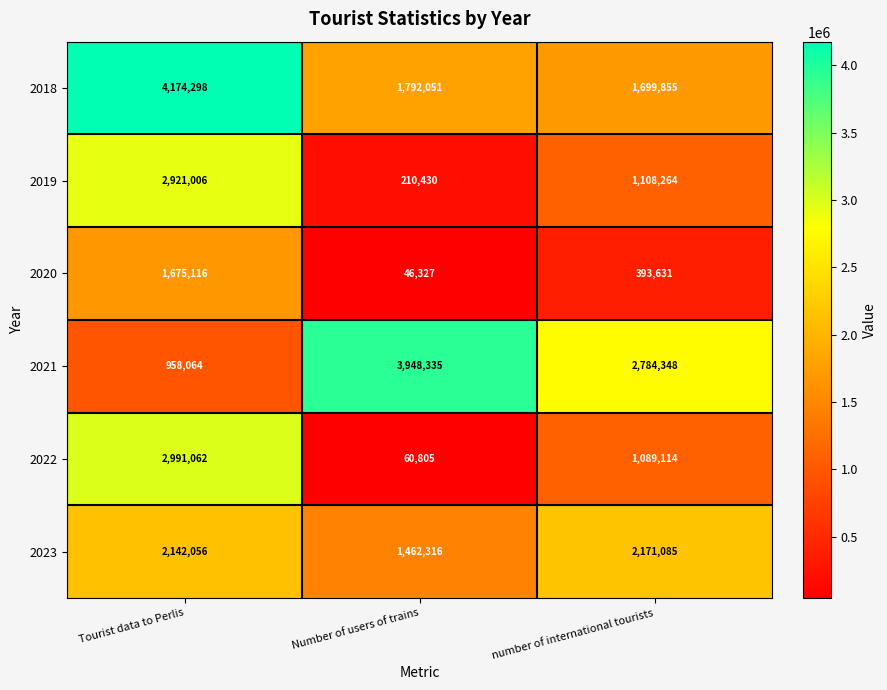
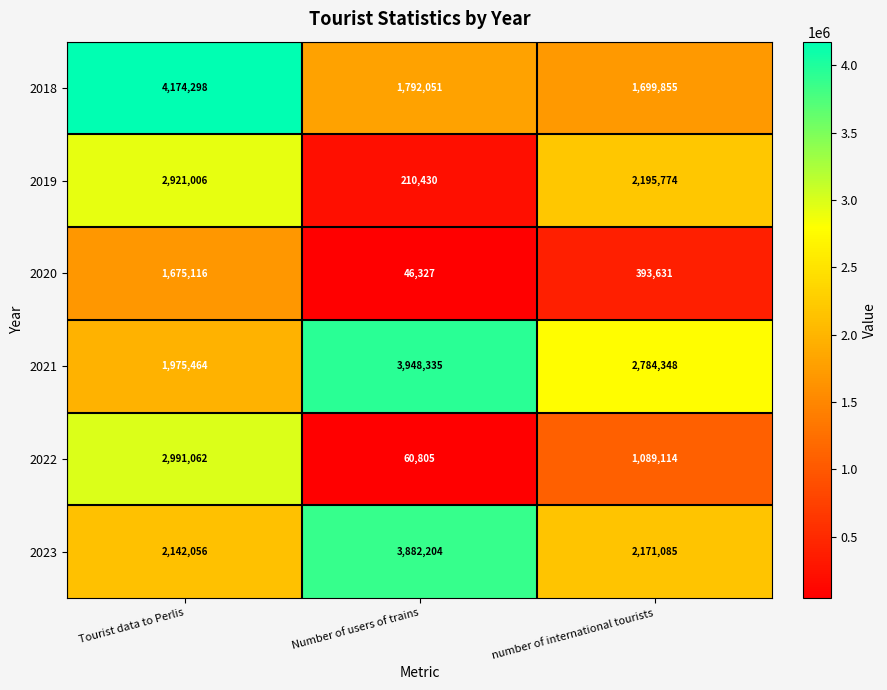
2019, number of international tourists: 1,108,264 -> 2,195,774
2021, Tourist data to Perlis: 958,064 -> 1,975,464
2023, Number of users of trains: 1,462,316 -> 3,882,204
